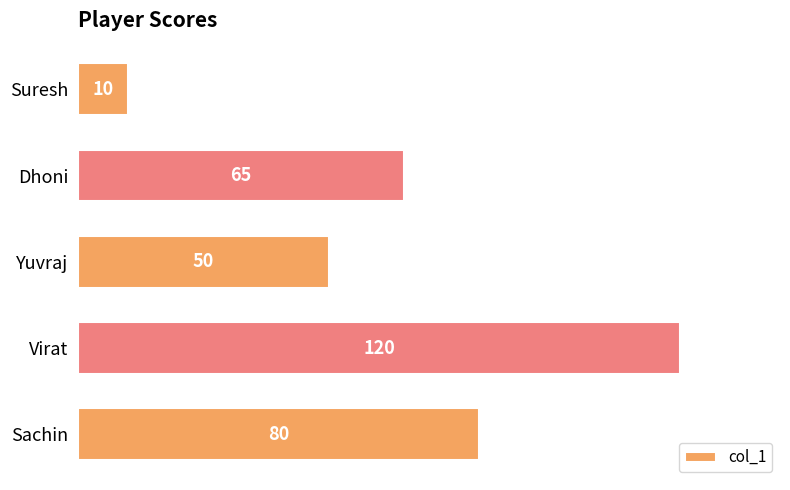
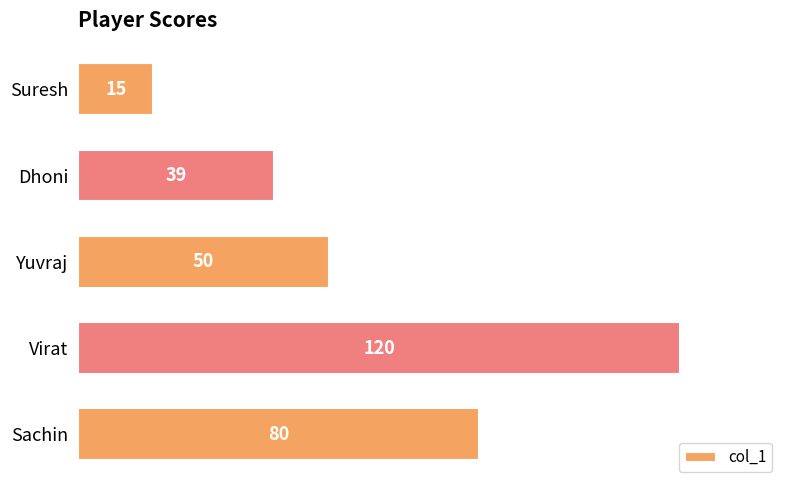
Suresh: 10 -> 15
Dhoni: 65 -> 39
